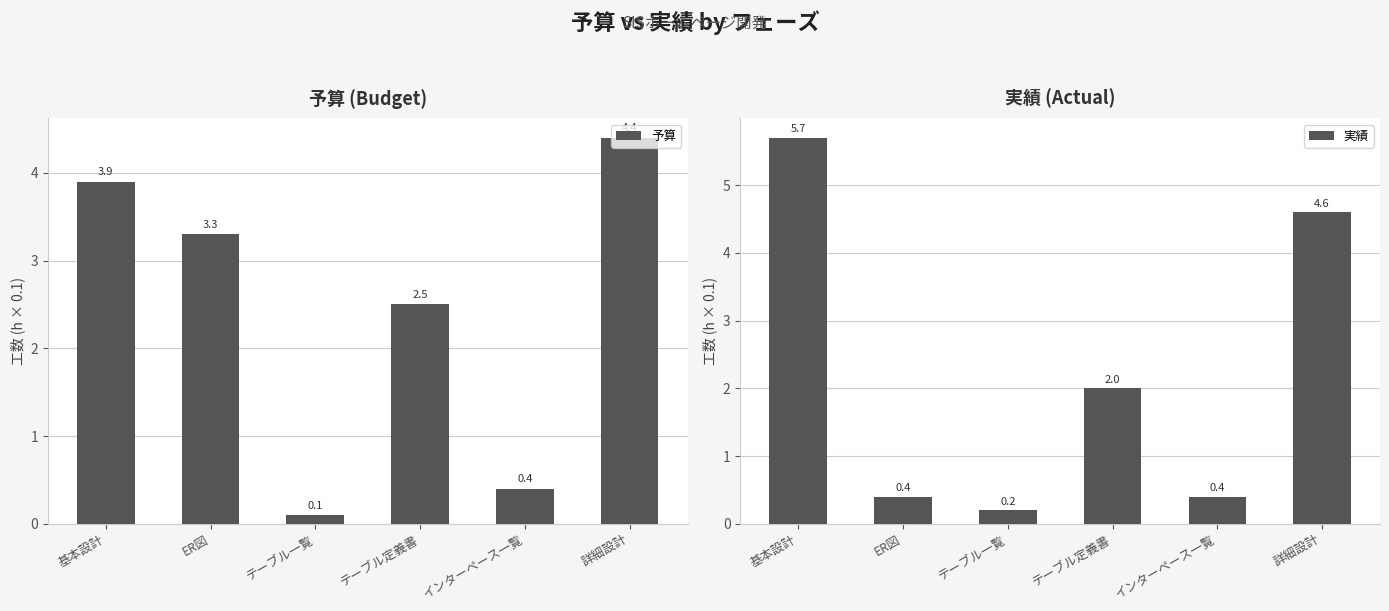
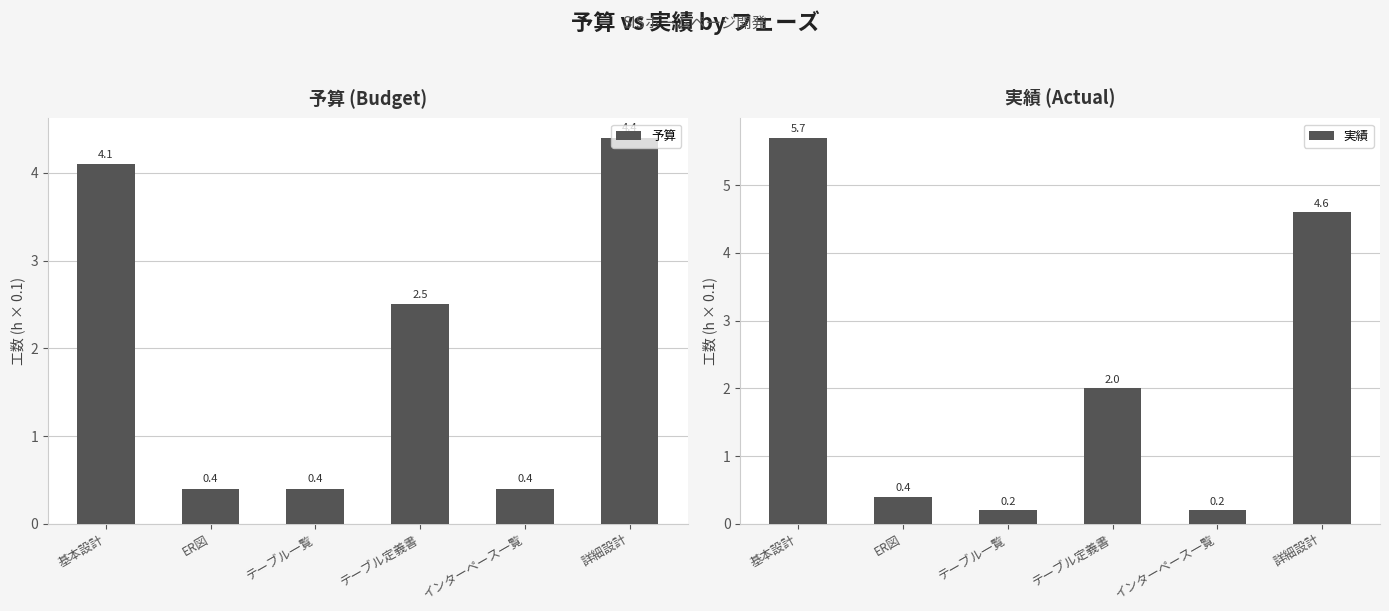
予算 (Budget), 基本設計: 3.9 -> 4.1
予算 (Budget), ER図: 3.3 -> 0.4
予算 (Budget), テーブル一覧: 0.1 -> 0.4
実績 (Actual), インターペース一覧: 0.4 -> 0.2
